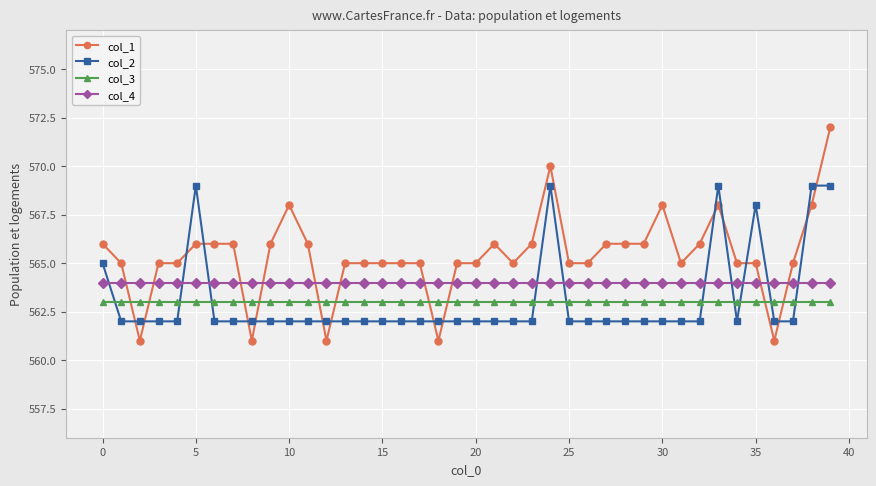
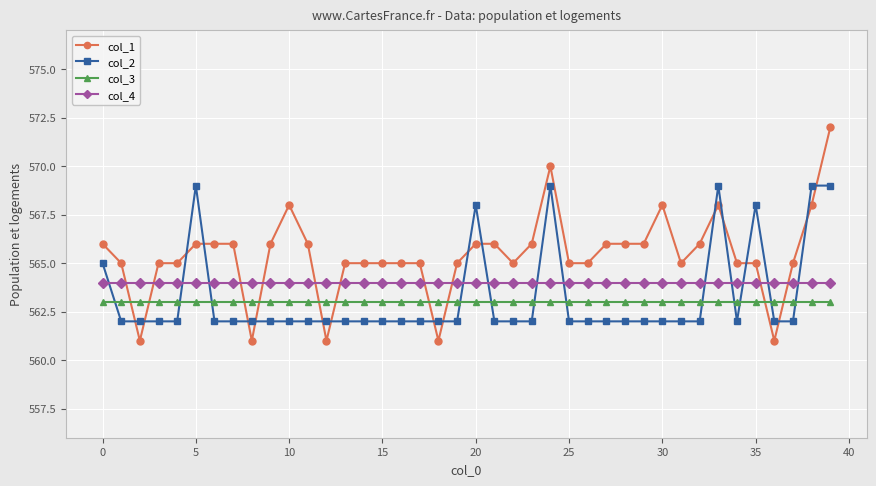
col_1, 20: 565 -> 566
col_2, 20: 562 -> 568
